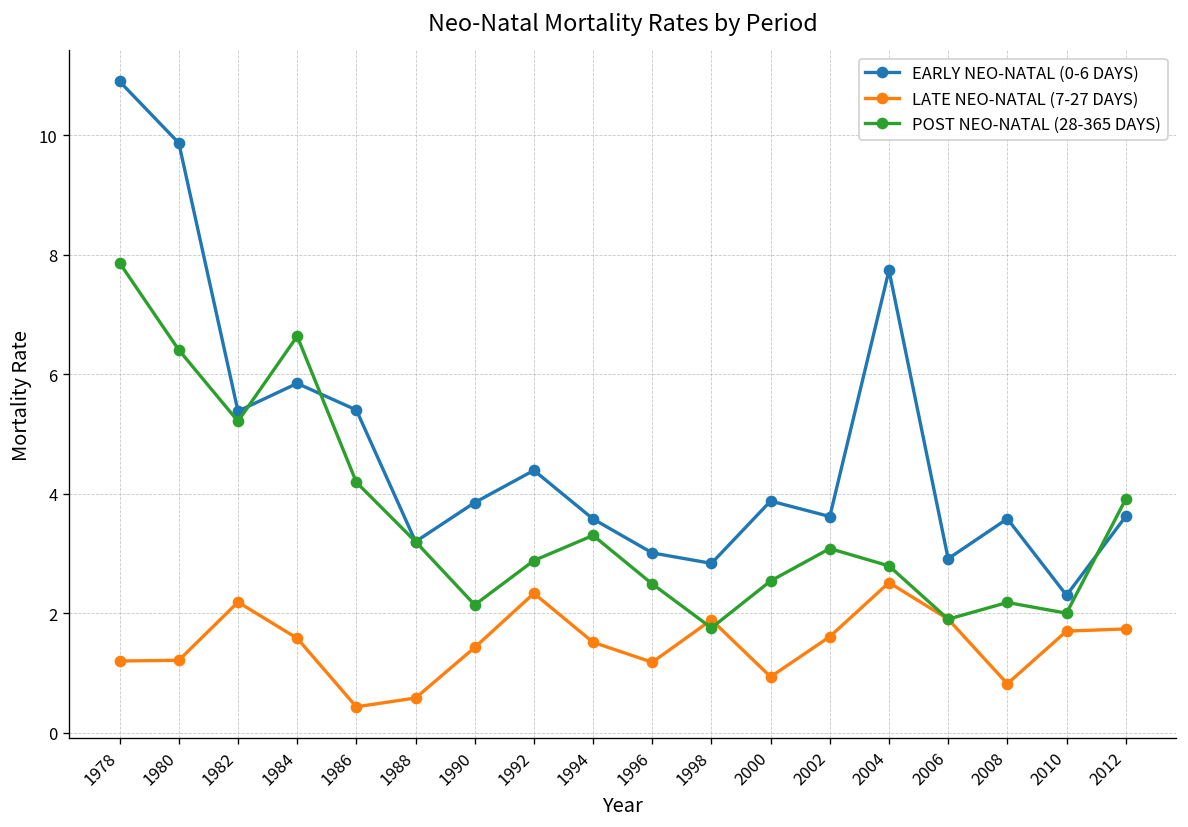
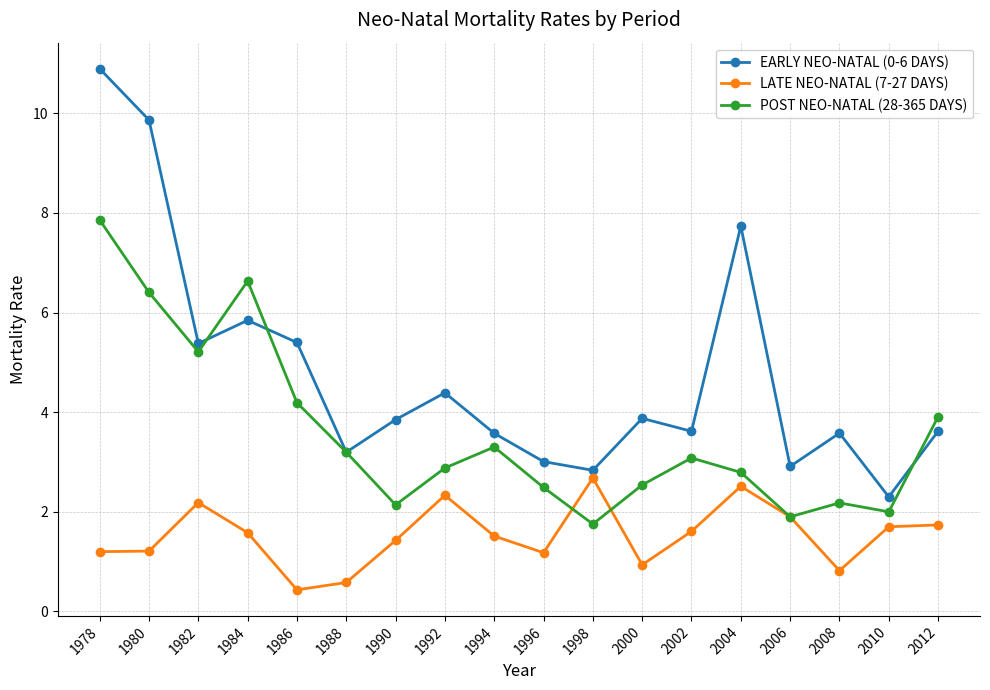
LATE NEO-NATAL (7-27 DAYS), 1998: 1.9 -> 2.7
